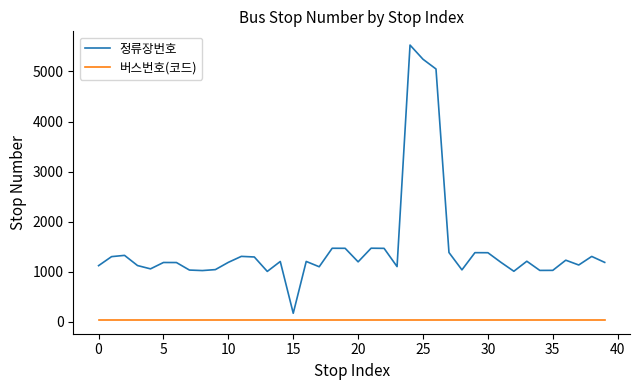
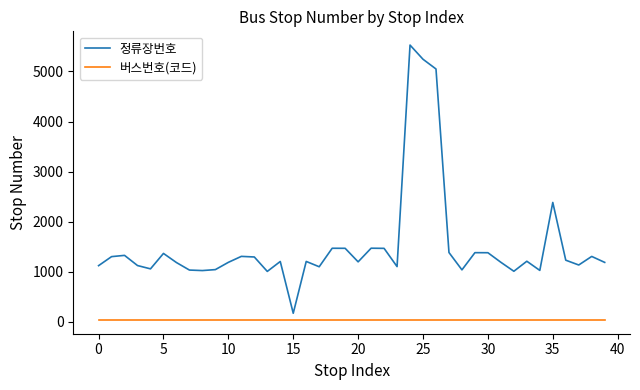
정류장번호, 5: 1200 -> 1400
정류장번호, 35: 1000 -> 2400
